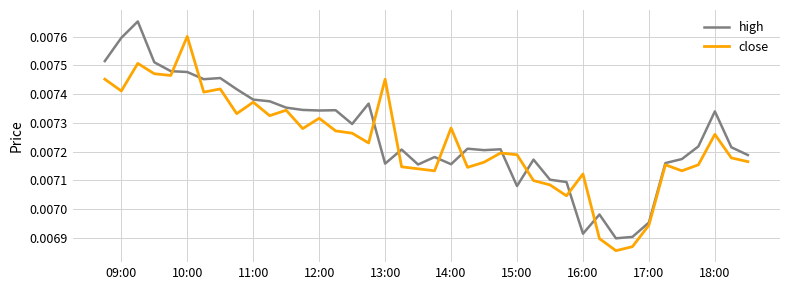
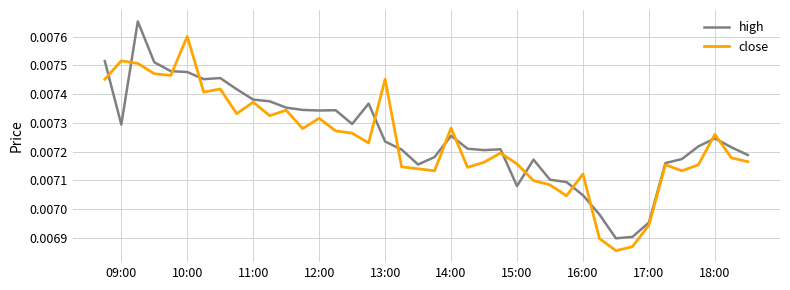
high, 09:00: 0.00760 -> 0.00729
close, 09:00: 0.00741 -> 0.00752
high, 13:00: 0.00716 -> 0.00724
high, 14:00: 0.00716 -> 0.00726
close, 15:00: 0.00719 -> 0.00716
high, 16:00: 0.00691 -> 0.00705
high, 18:00: 0.00734 -> 0.00725
